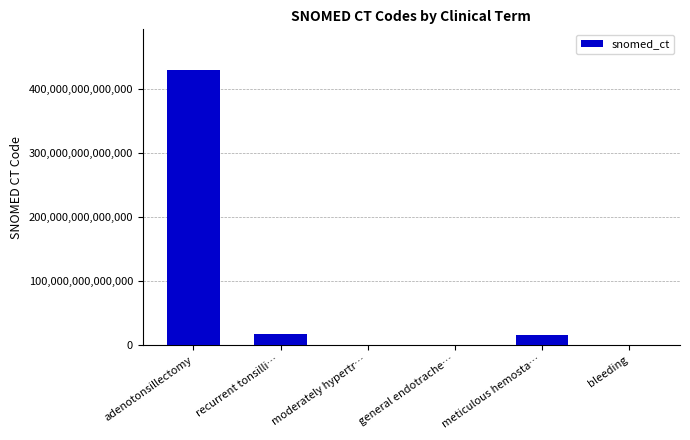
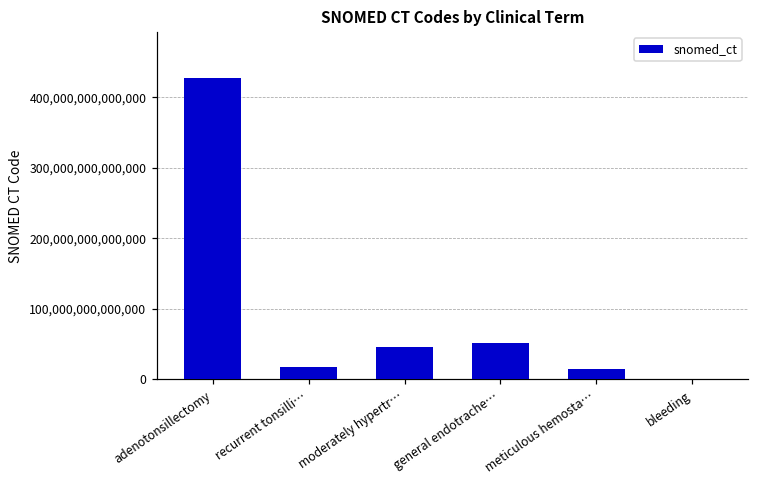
moderately hypertr…: 0 -> 50,000,000,000,000
general endotrache…: 0 -> 50,000,000,000,000
